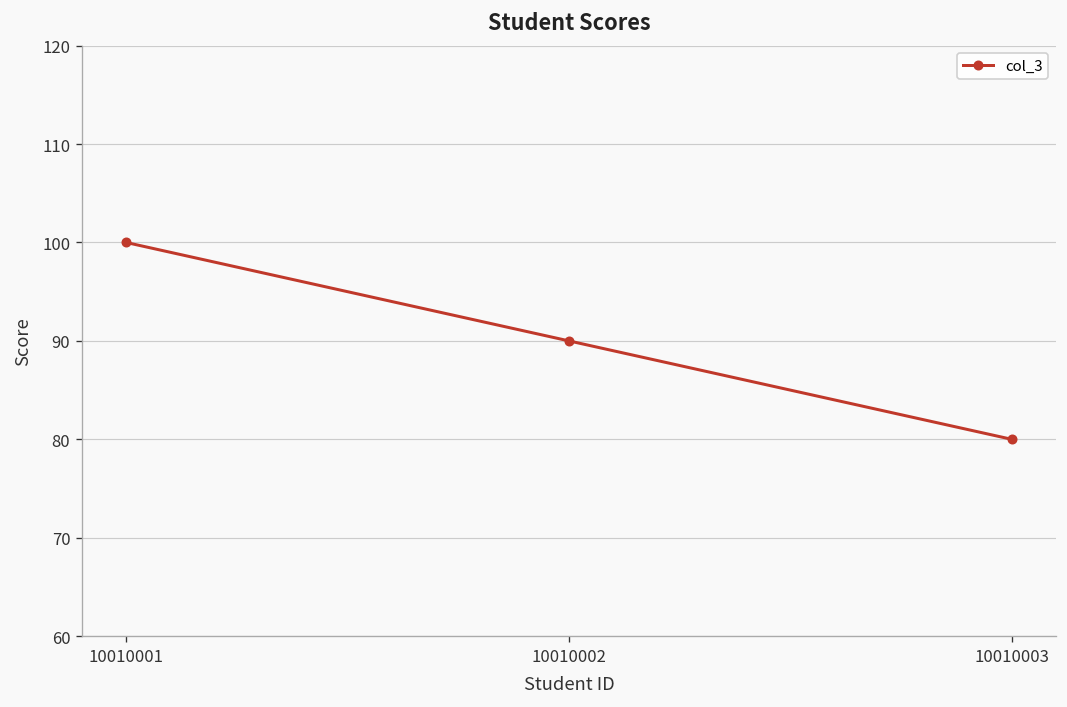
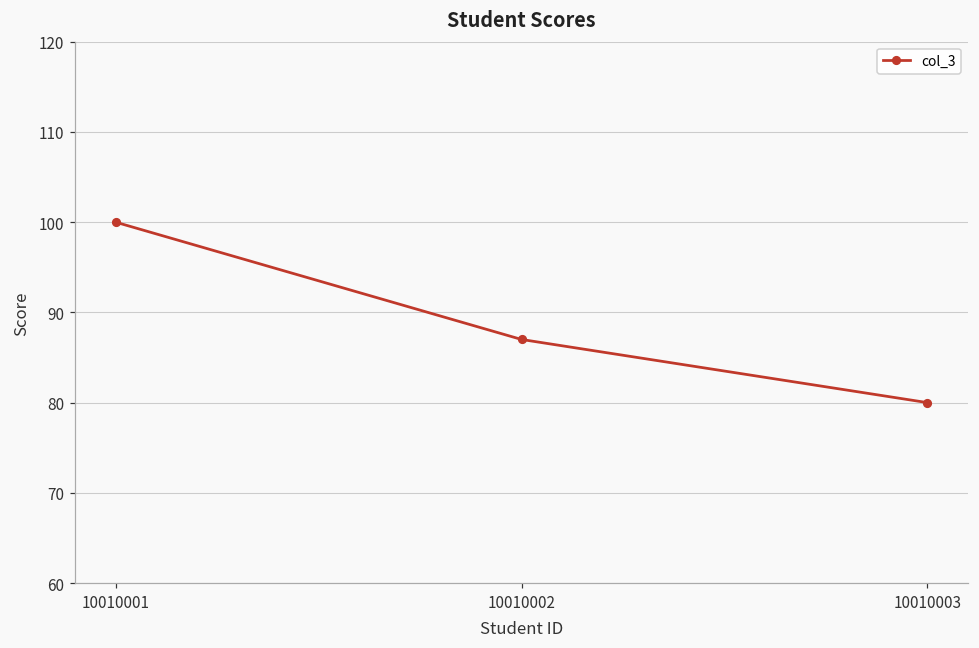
10010002: 90 -> 87
